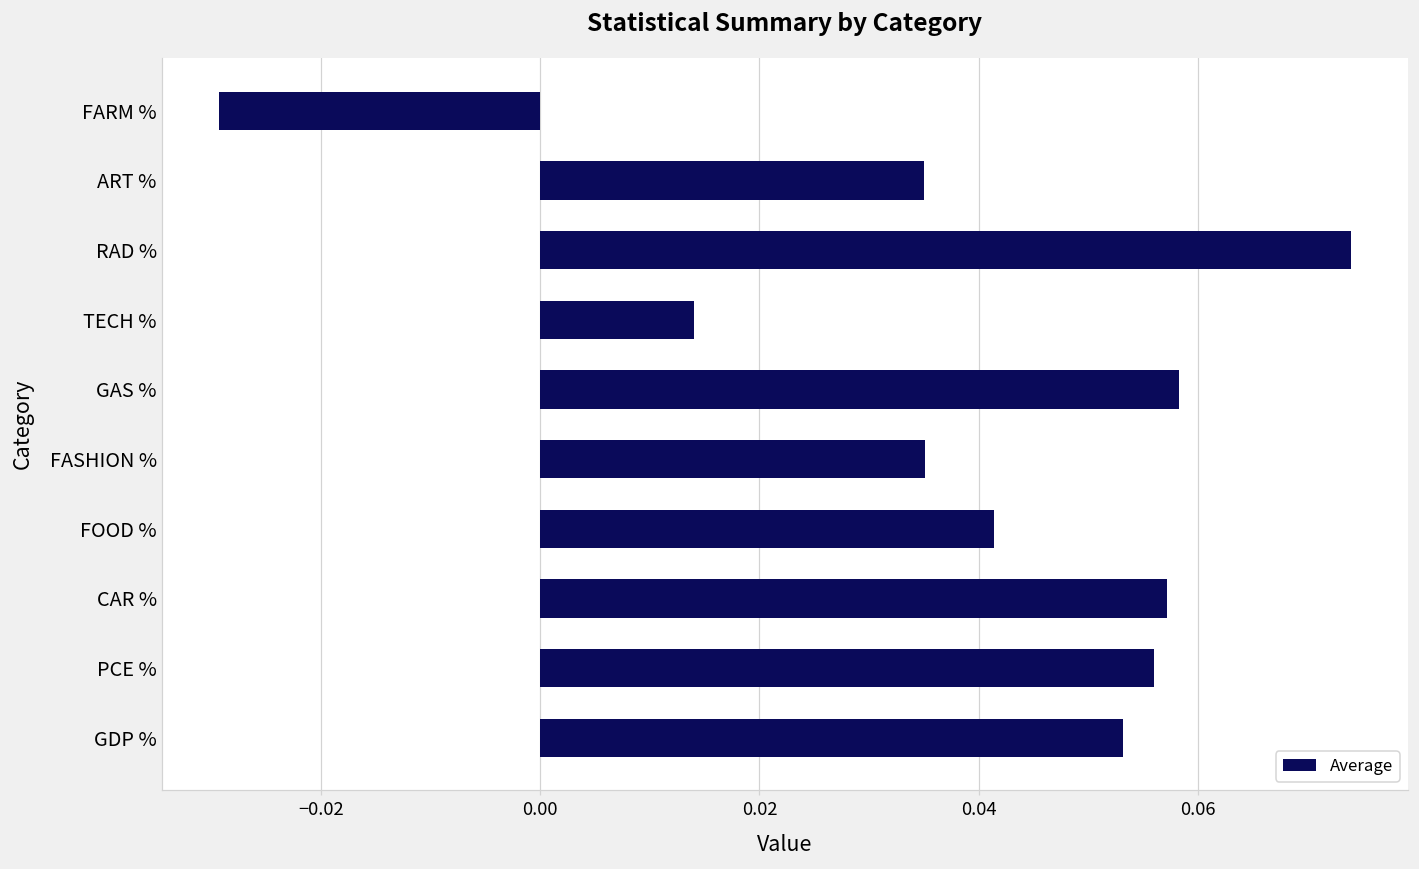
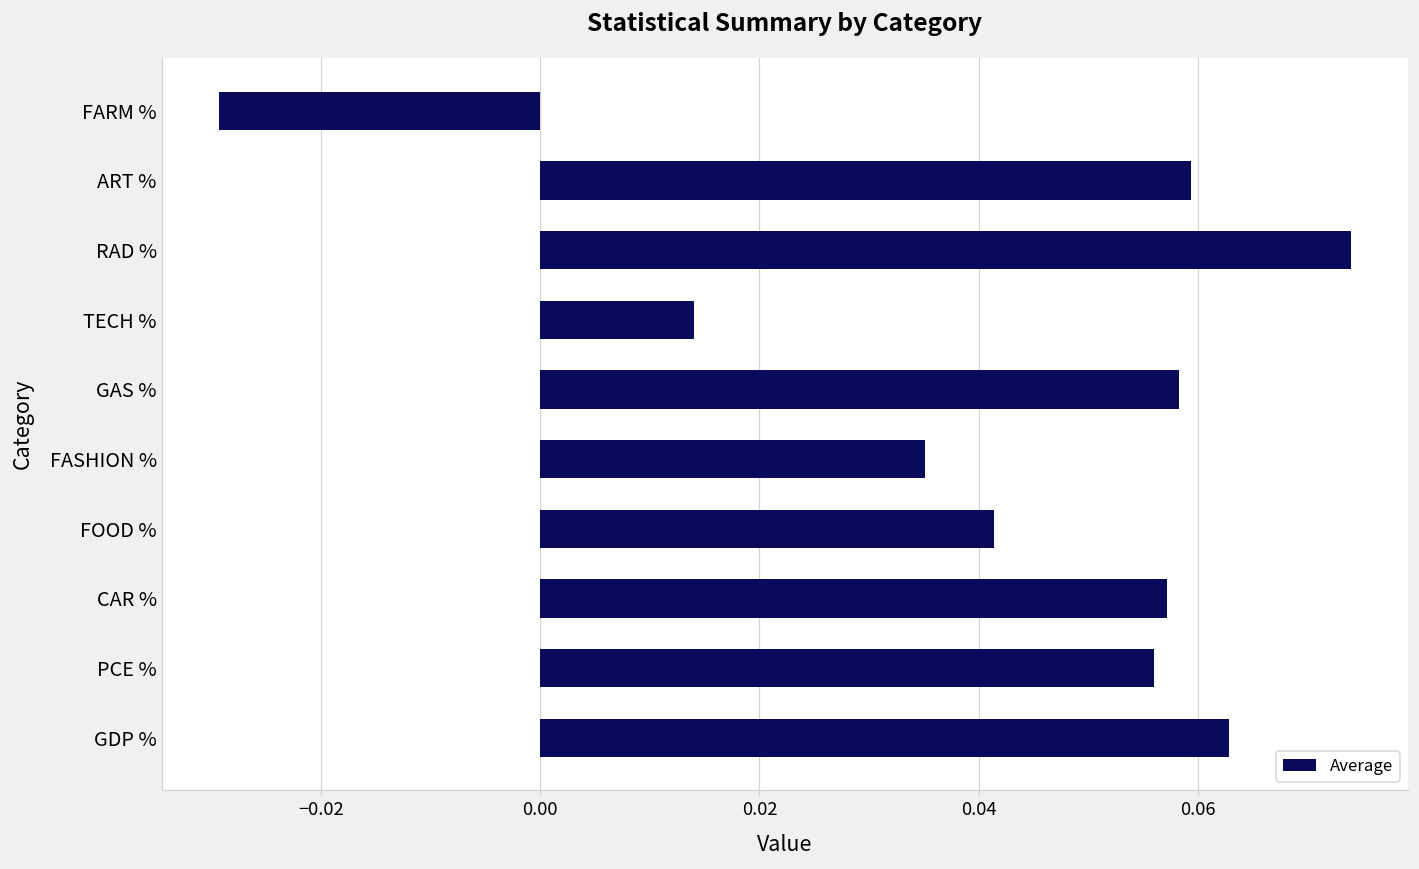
ART %: 0.035 -> 0.059
GDP %: 0.053 -> 0.063
